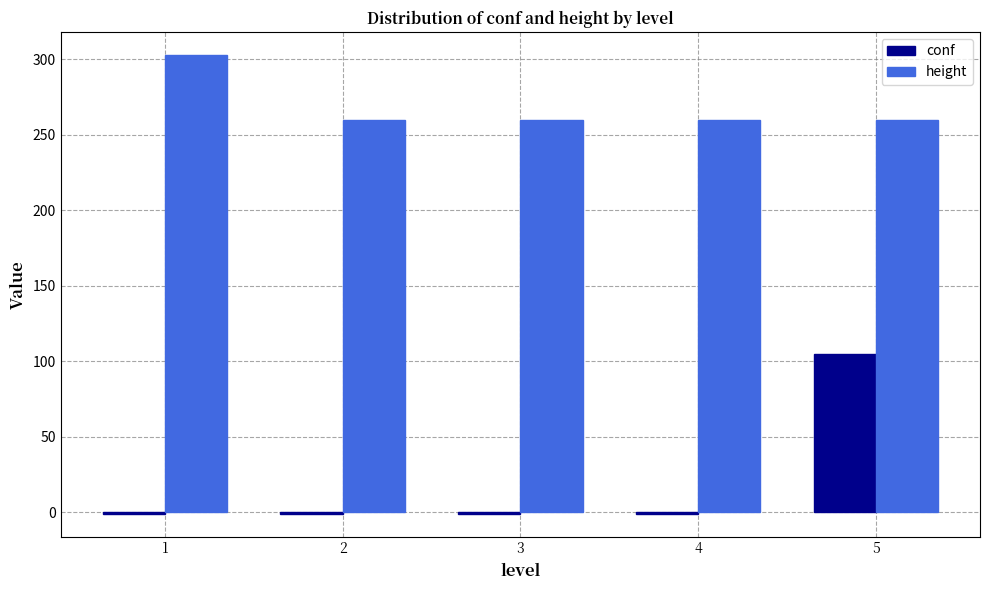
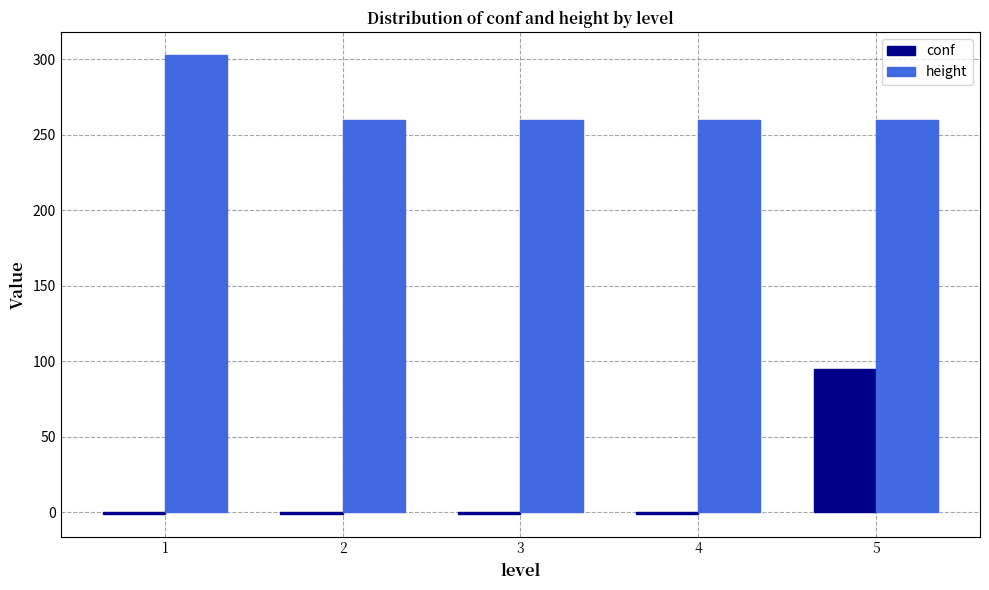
conf, 5: 105 -> 95
